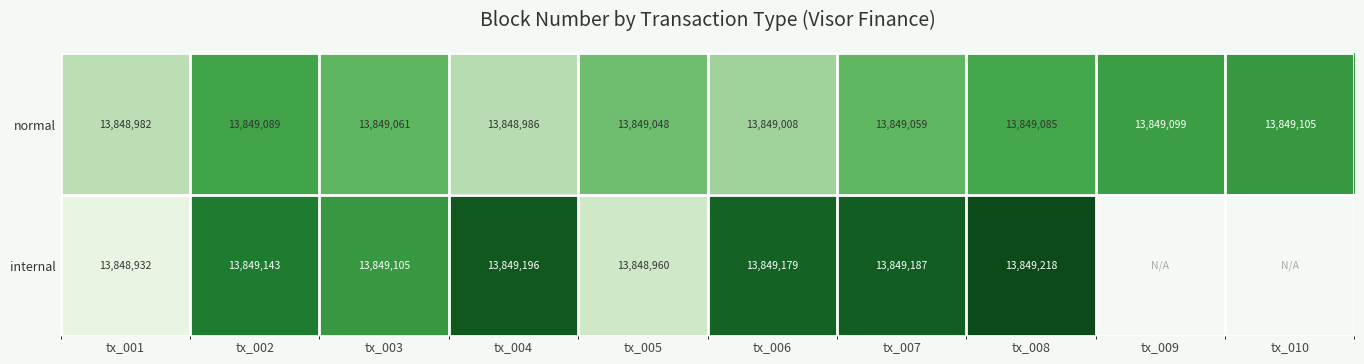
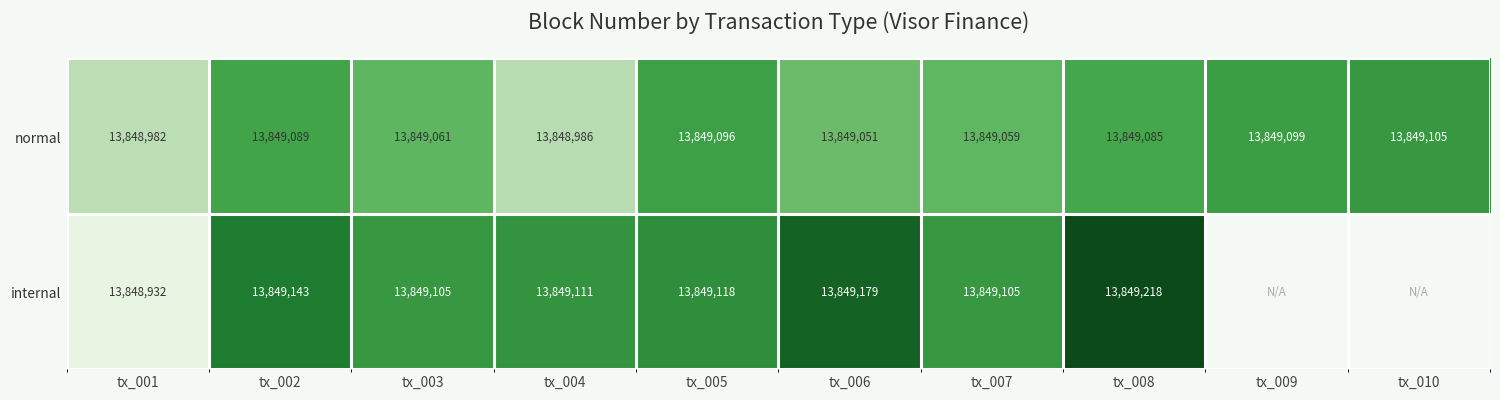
normal, tx_005: 13,849,048 -> 13,849,096
normal, tx_006: 13,849,008 -> 13,849,051
internal, tx_004: 13,849,196 -> 13,849,111
internal, tx_005: 13,848,960 -> 13,849,118
internal, tx_007: 13,849,187 -> 13,849,105
